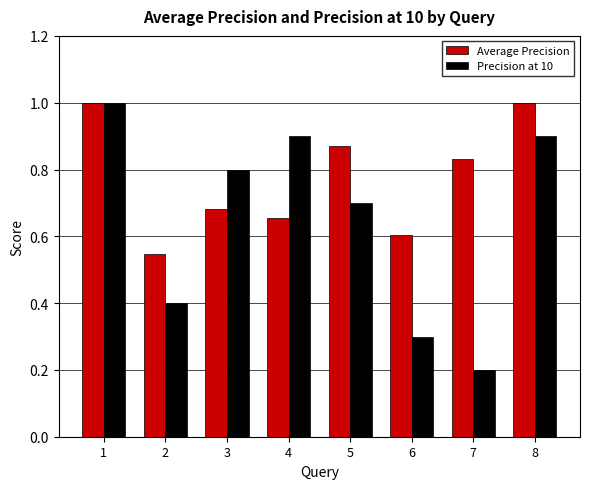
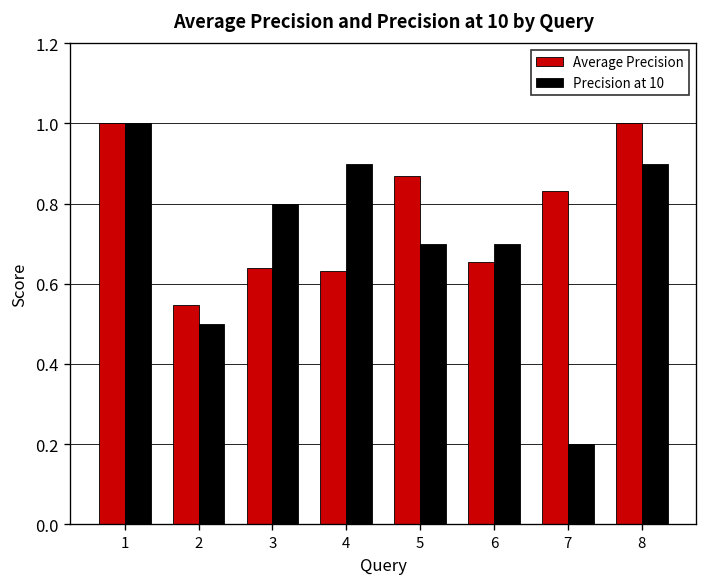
Precision at 10, 2: 0.4 -> 0.5
Average Precision, 3: 0.68 -> 0.64
Average Precision, 4: 0.66 -> 0.63
Average Precision, 6: 0.60 -> 0.65
Precision at 10, 6: 0.3 -> 0.7
